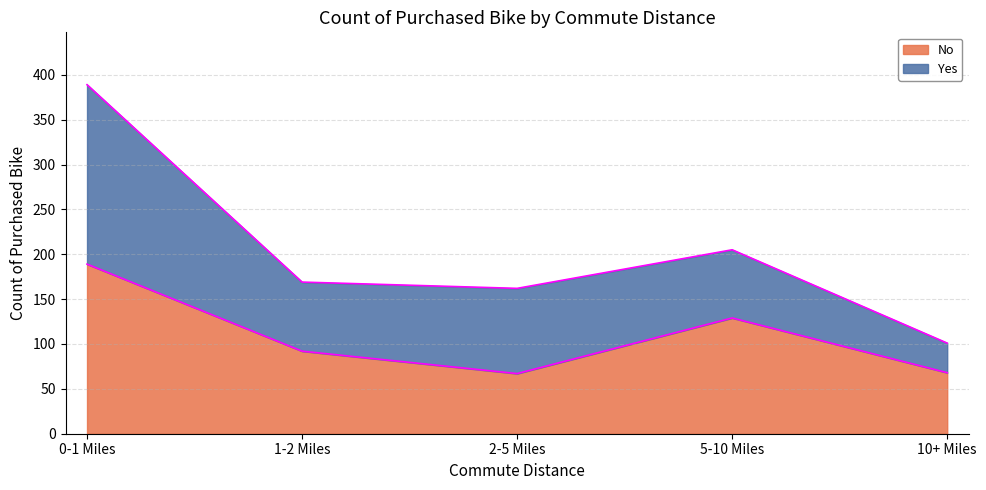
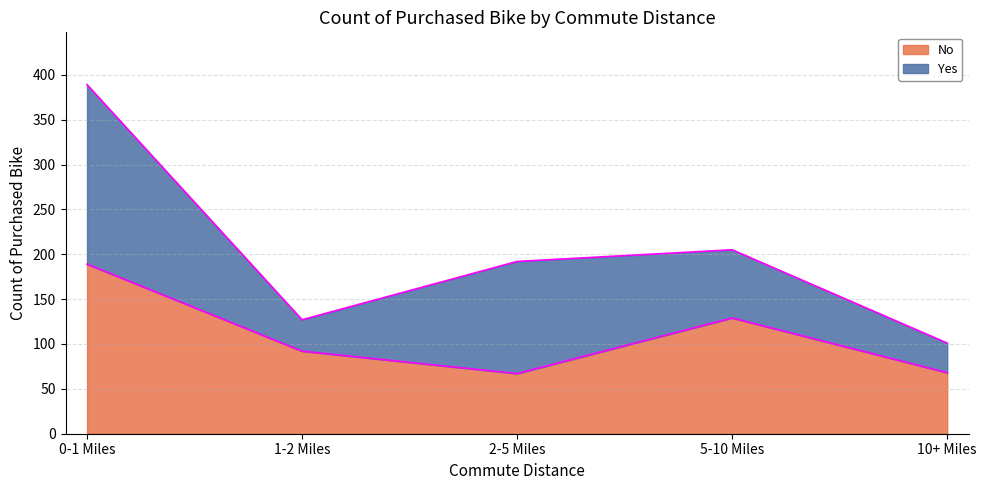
Yes, 1-2 Miles: 80 -> 40
Yes, 2-5 Miles: 100 -> 130
